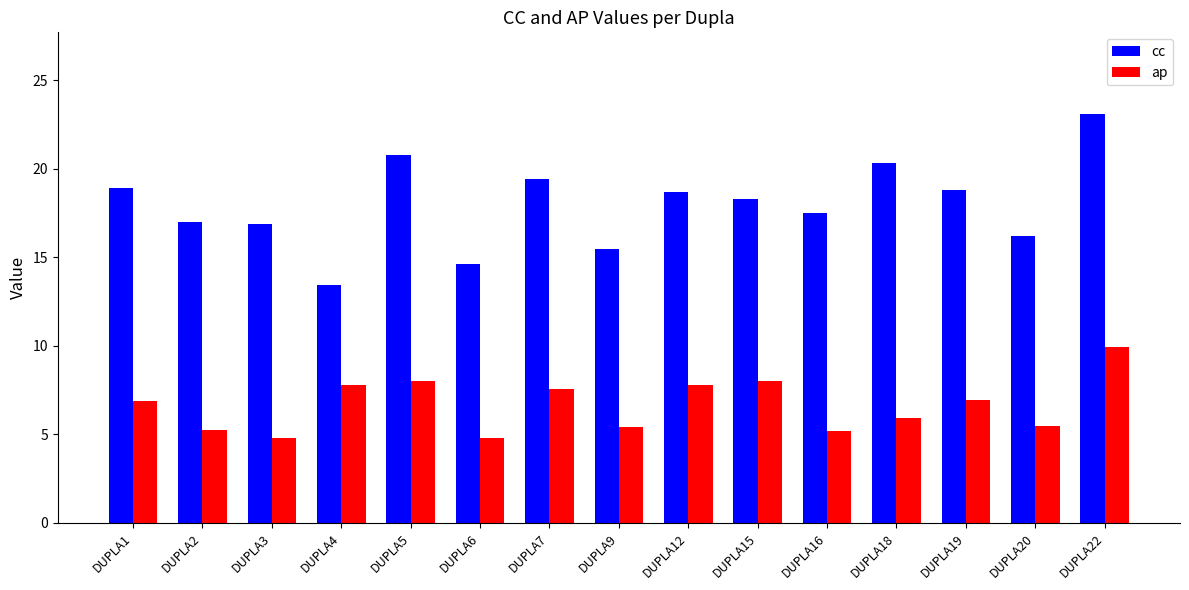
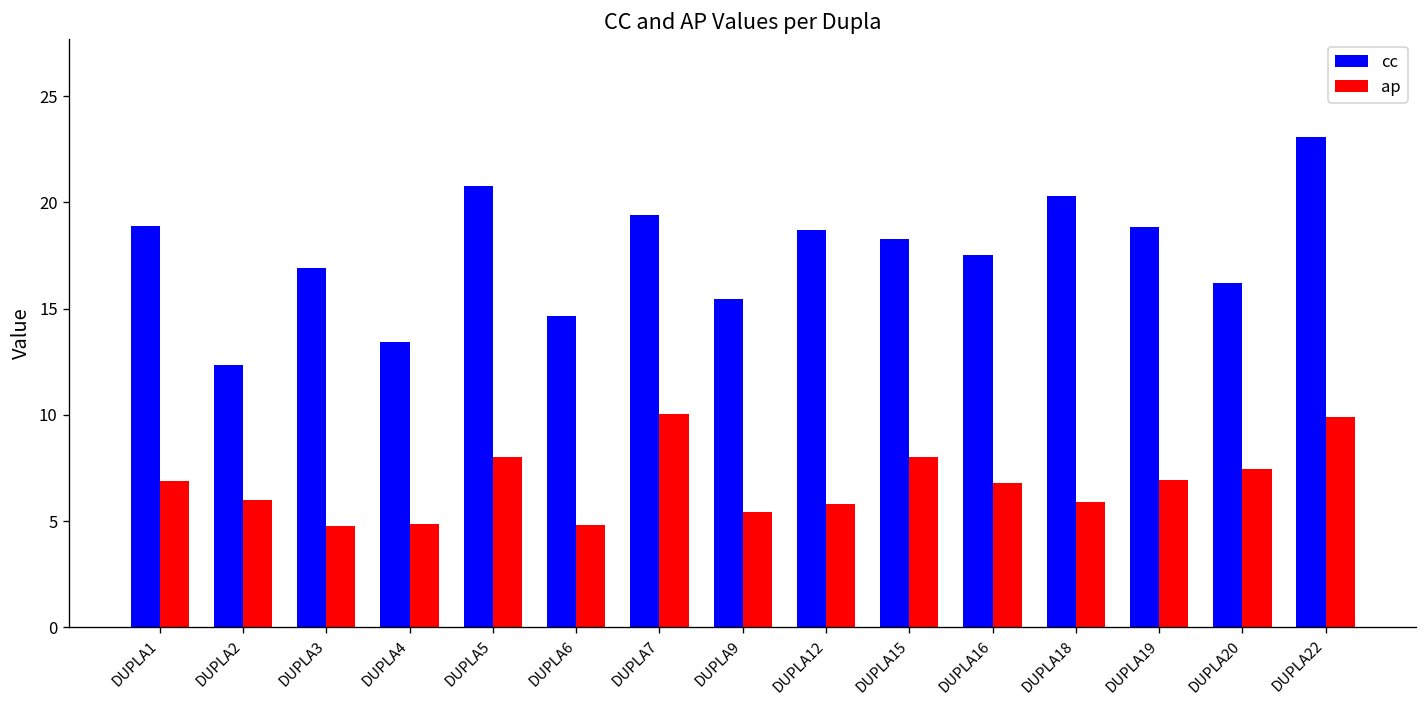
cc, DUPLA2: 17.0 -> 12.3
ap, DUPLA2: 5.2 -> 6.0
ap, DUPLA4: 7.8 -> 4.9
ap, DUPLA7: 7.6 -> 10.1
ap, DUPLA12: 7.8 -> 5.8
ap, DUPLA16: 5.2 -> 6.8
ap, DUPLA20: 5.5 -> 7.4
